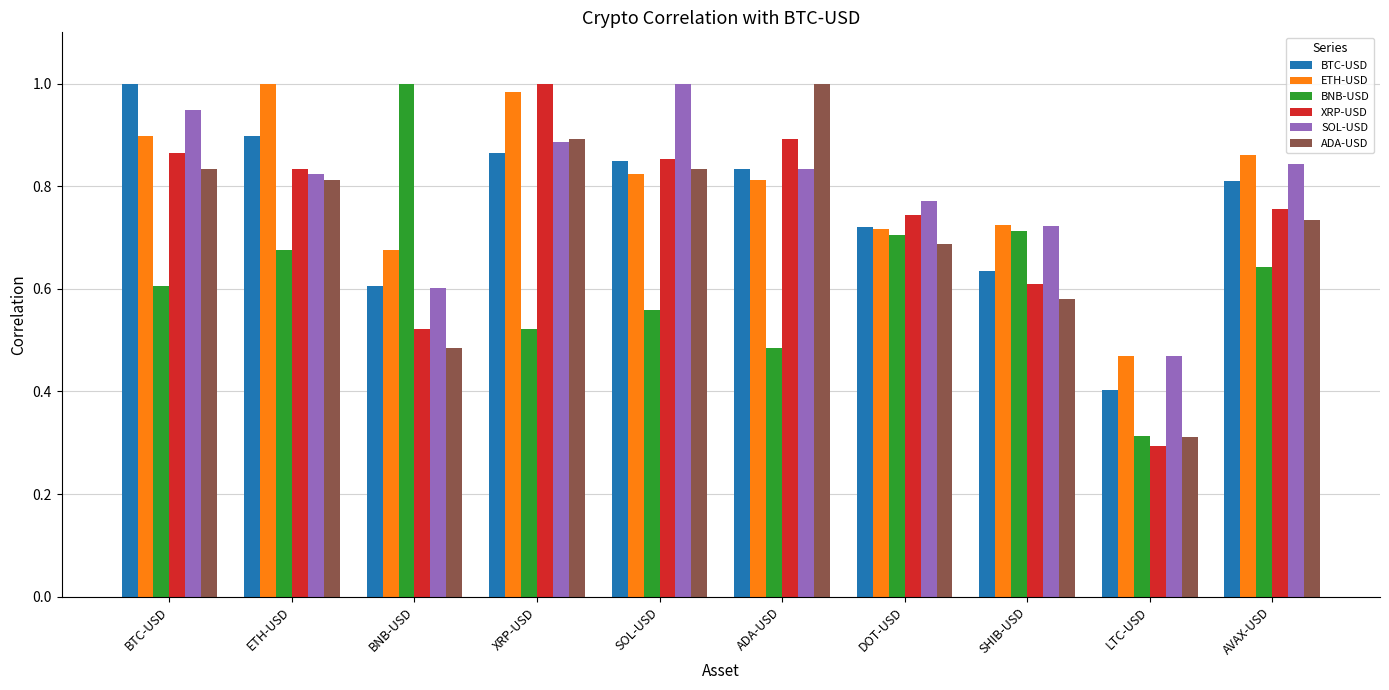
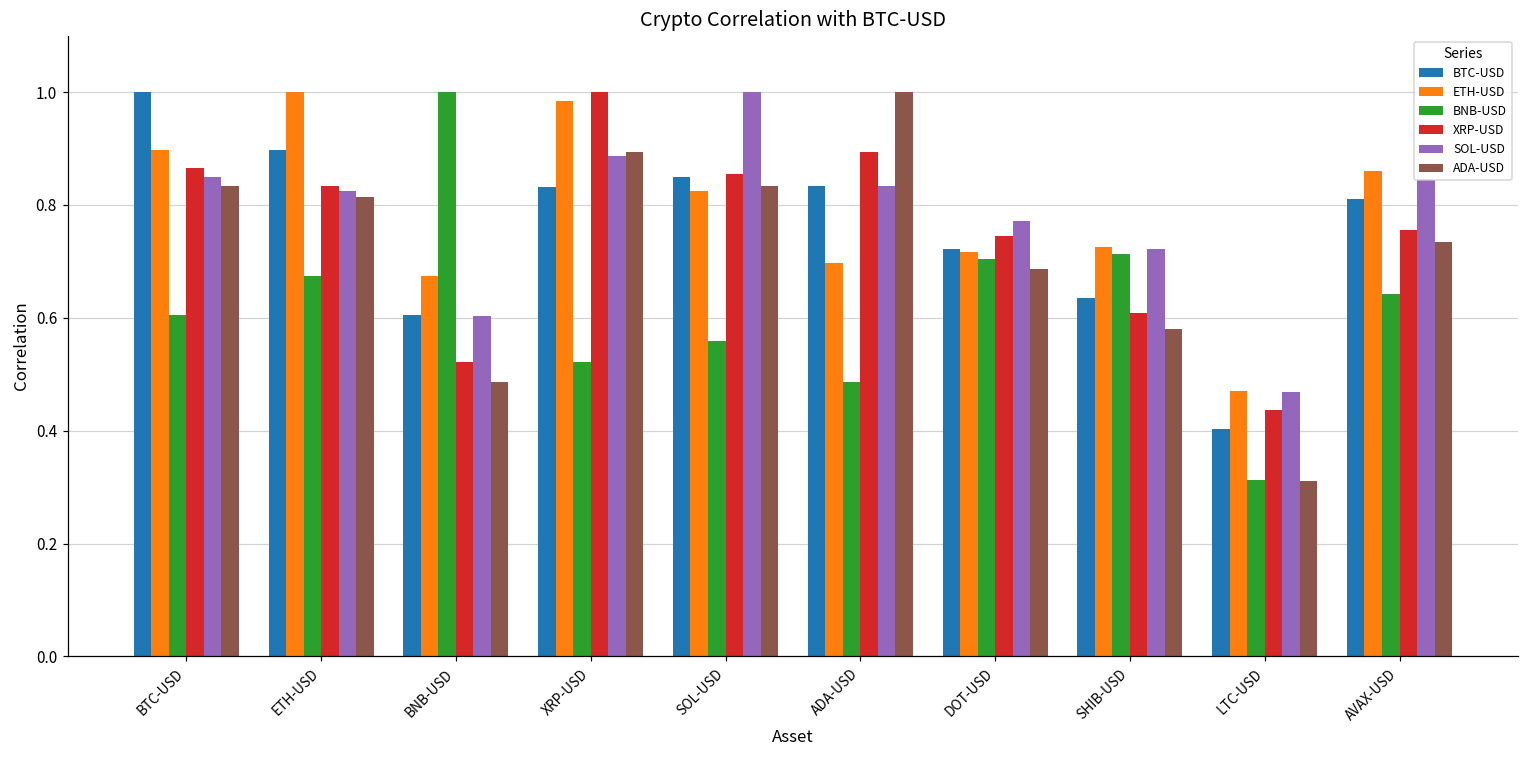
SOL-USD, BTC-USD: 0.95 -> 0.85
BTC-USD, XRP-USD: 0.86 -> 0.83
ETH-USD, ADA-USD: 0.81 -> 0.70
XRP-USD, LTC-USD: 0.29 -> 0.44
